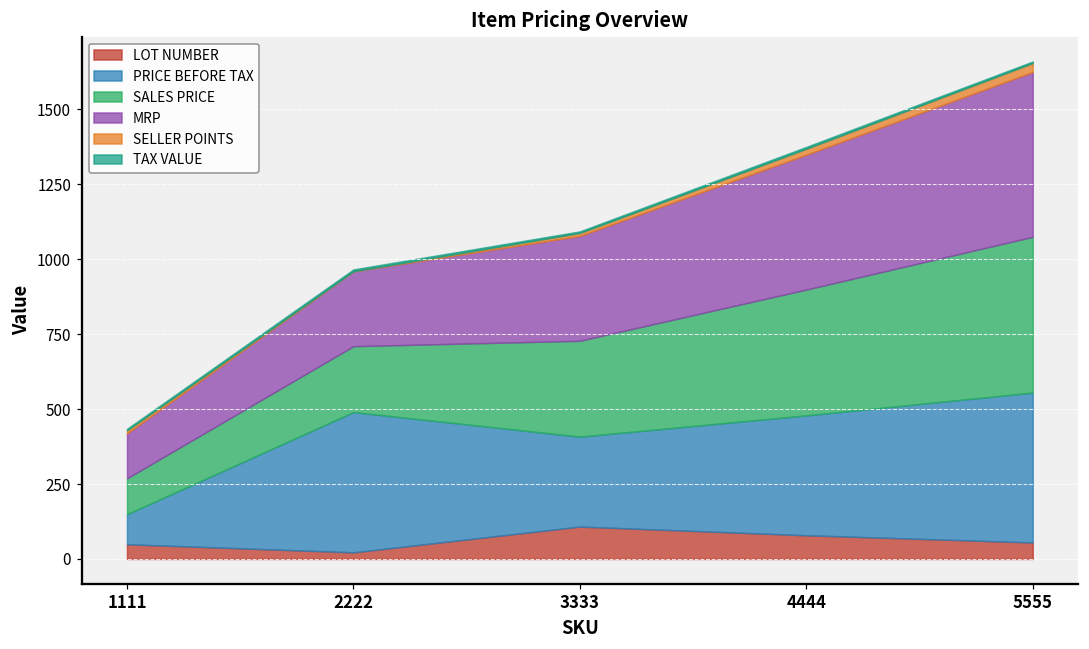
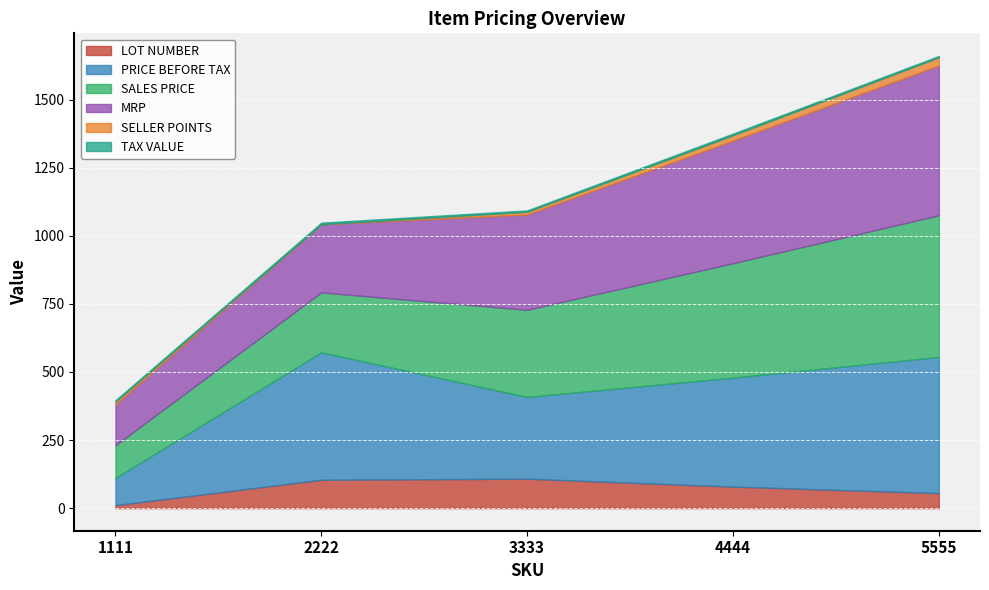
LOT NUMBER, 1111: 50 -> 10
LOT NUMBER, 2222: 20 -> 100
